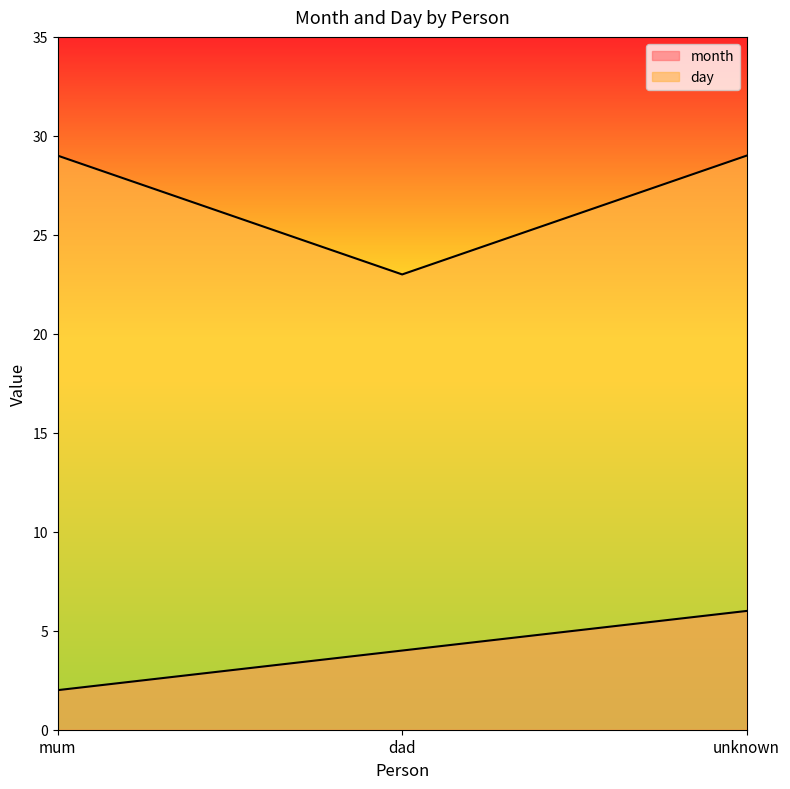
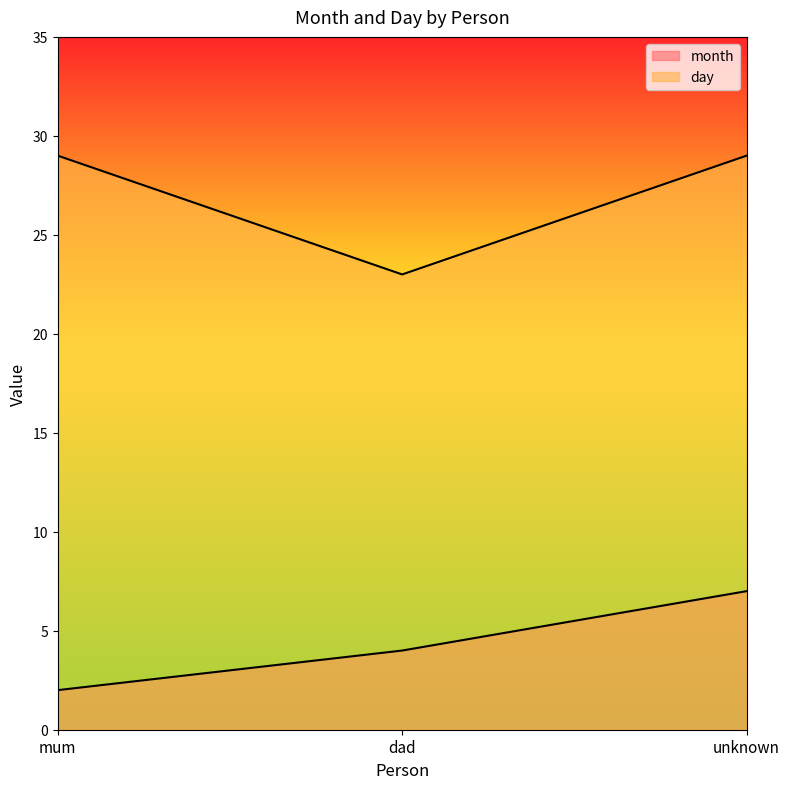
month, unknown: 6 -> 7
